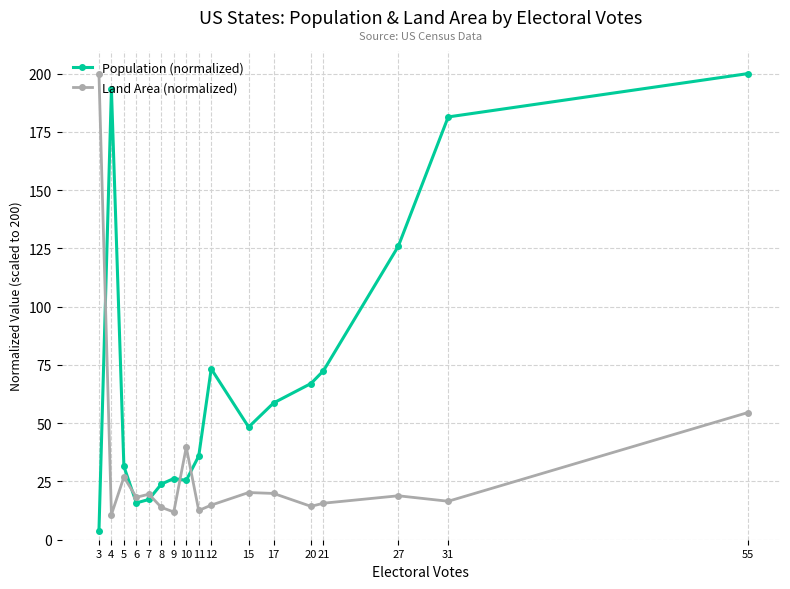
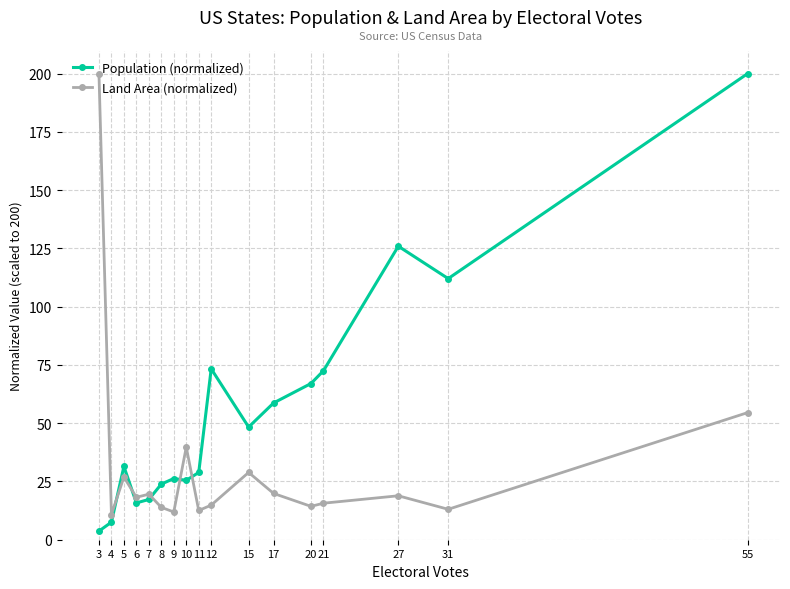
Population (normalized), 4: 193 -> 8
Population (normalized), 11: 36 -> 29
Land Area (normalized), 15: 20 -> 29
Population (normalized), 31: 181 -> 112
Land Area (normalized), 31: 17 -> 13
